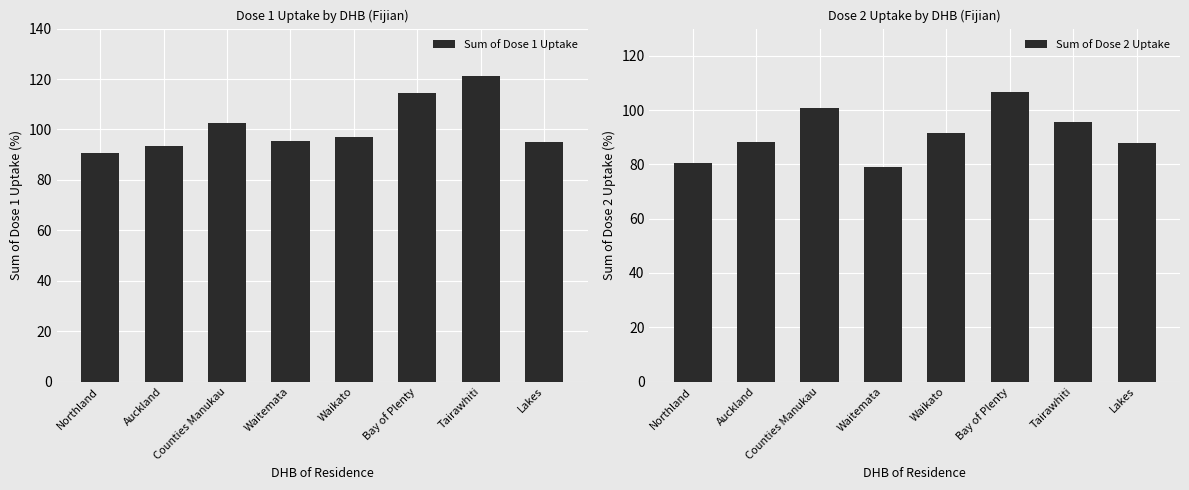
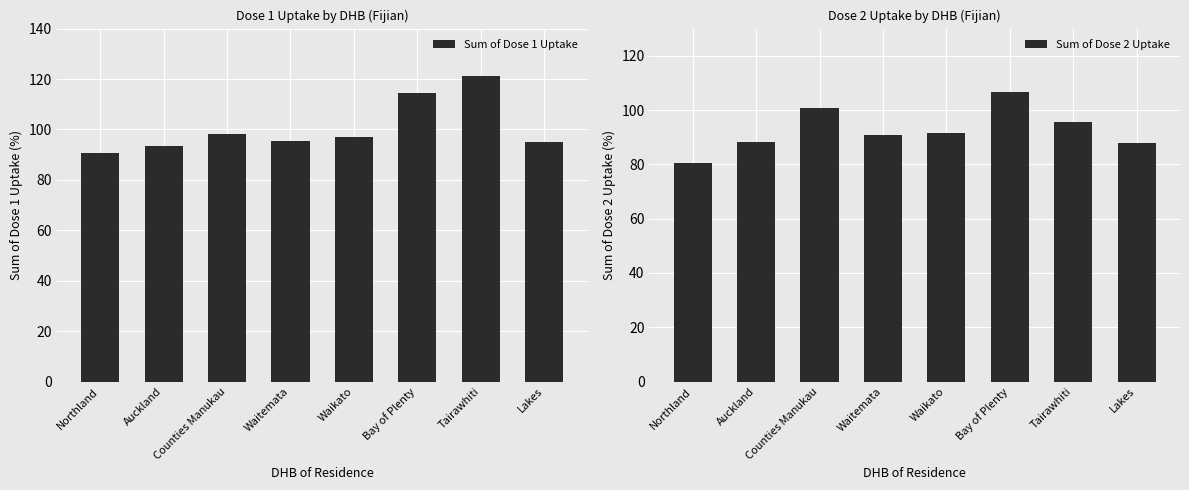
Dose 1 Uptake by DHB (Fijian), Counties Manukau: 103 -> 98
Dose 2 Uptake by DHB (Fijian), Waitemata: 79 -> 91
